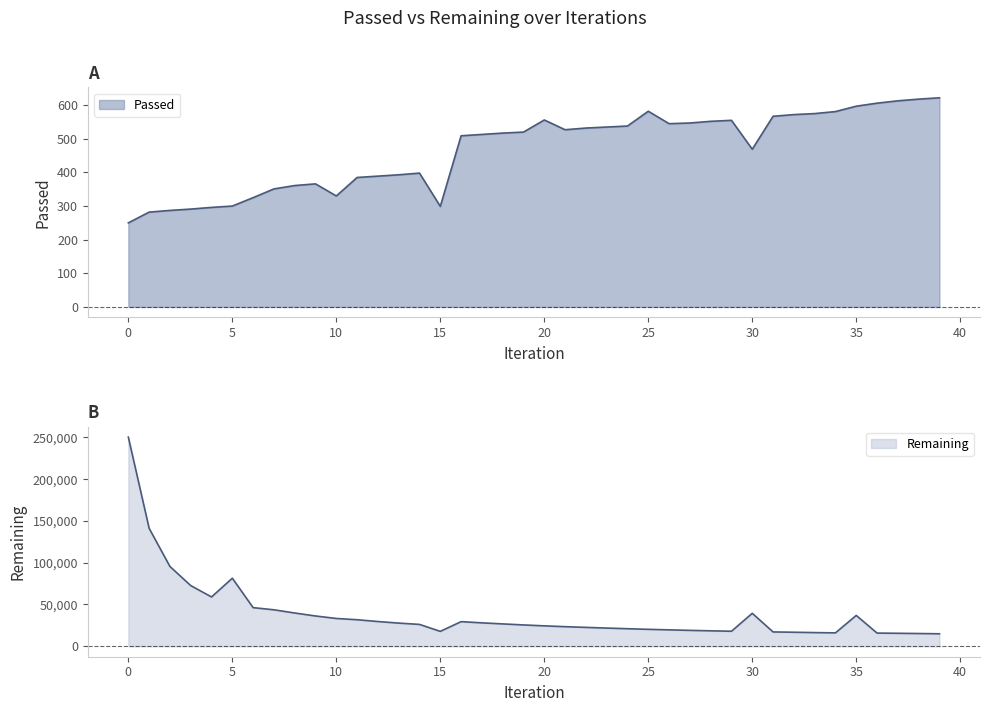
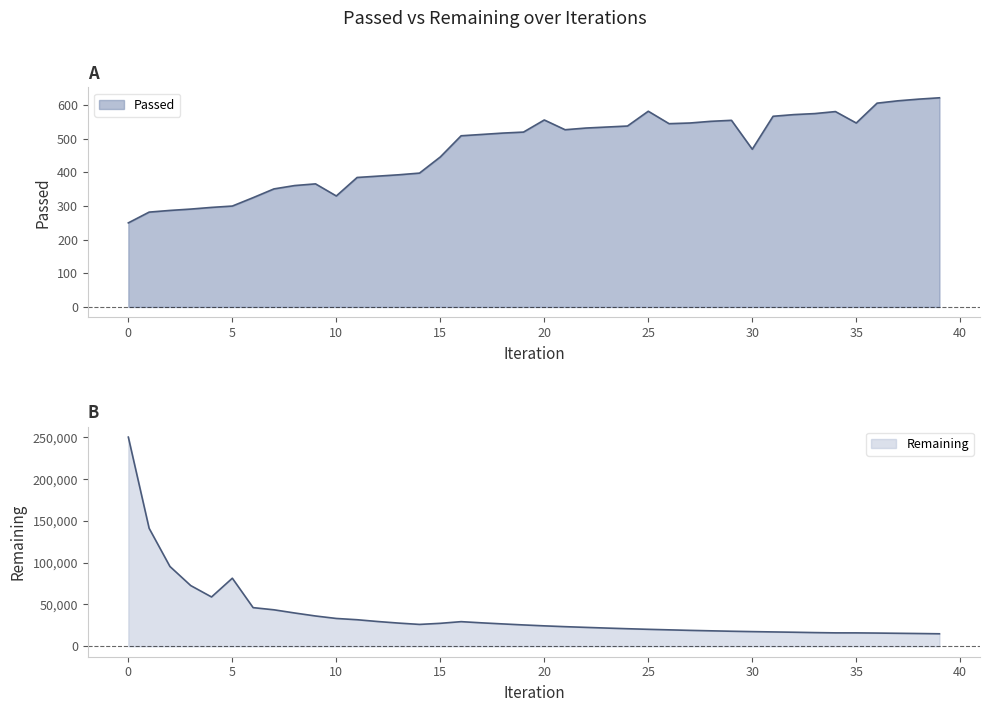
A, 15: 300 -> 450
A, 35: 600 -> 550
B, 15: 20,000 -> 30,000
B, 30: 40,000 -> 20,000
B, 35: 40,000 -> 20,000
